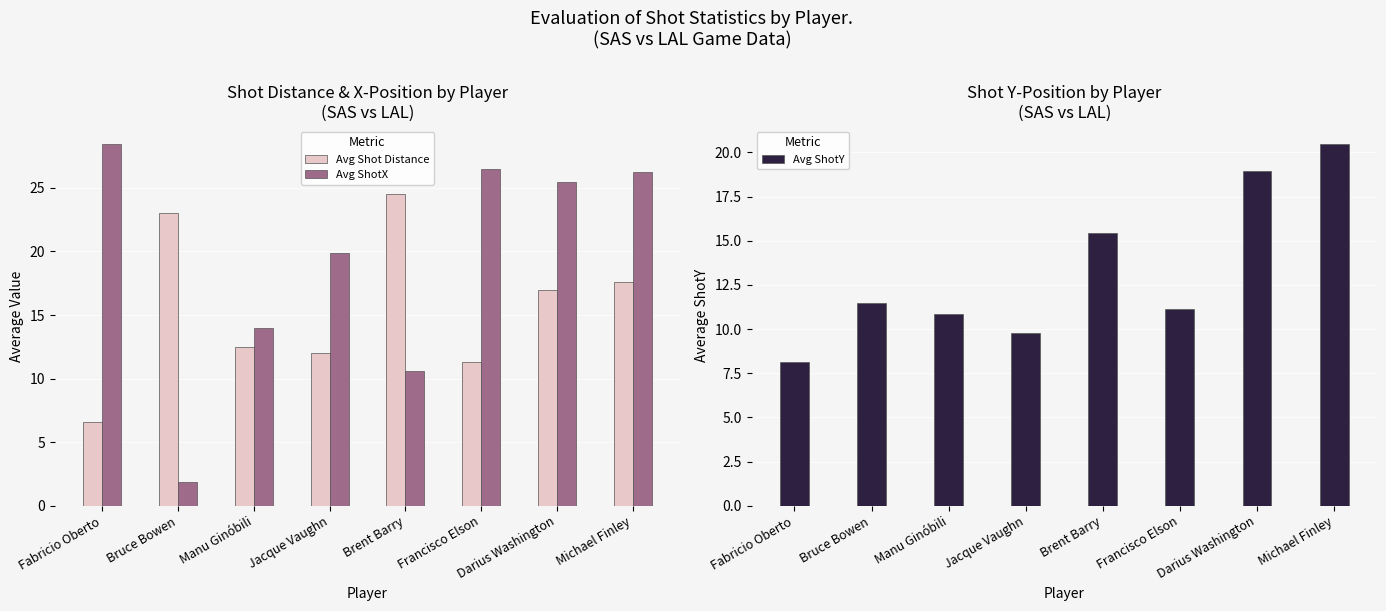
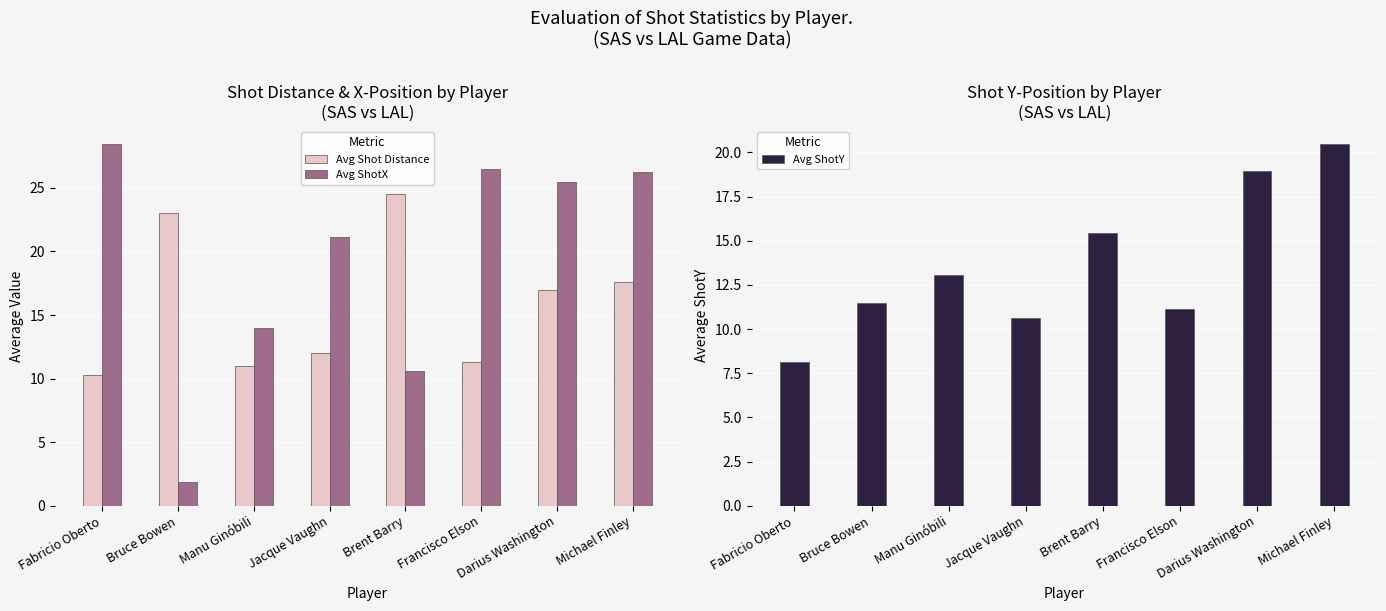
Shot Distance & X-Position by Player (SAS vs LAL), Avg Shot Distance, Fabricio Oberto: 6.6 -> 10.3
Shot Distance & X-Position by Player (SAS vs LAL), Avg Shot Distance, Manu Ginóbili: 12.5 -> 11.0
Shot Distance & X-Position by Player (SAS vs LAL), Avg ShotX, Jacque Vaughn: 19.9 -> 21.1
Shot Y-Position by Player (SAS vs LAL), Manu Ginóbili: 10.8 -> 13.0
Shot Y-Position by Player (SAS vs LAL), Jacque Vaughn: 9.8 -> 10.7
